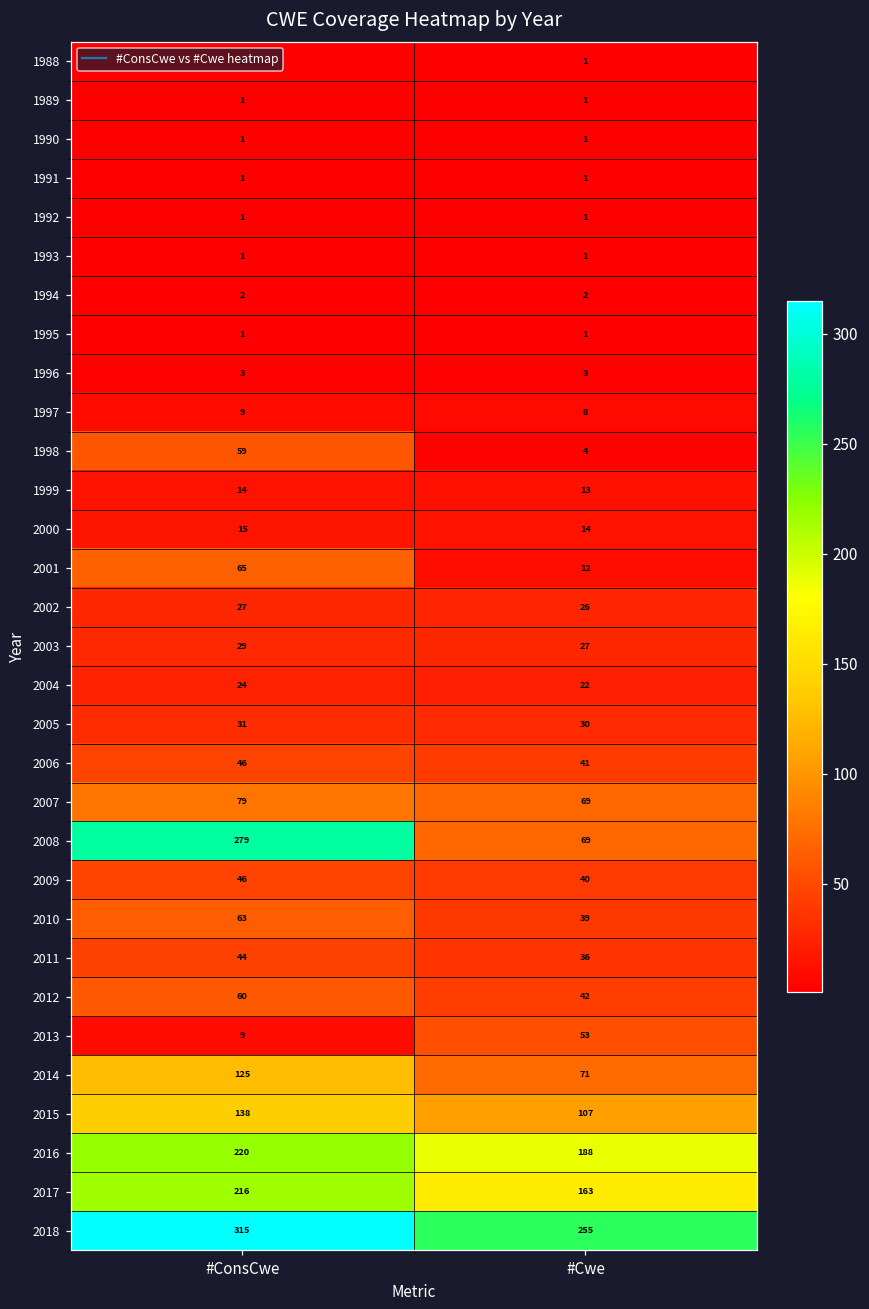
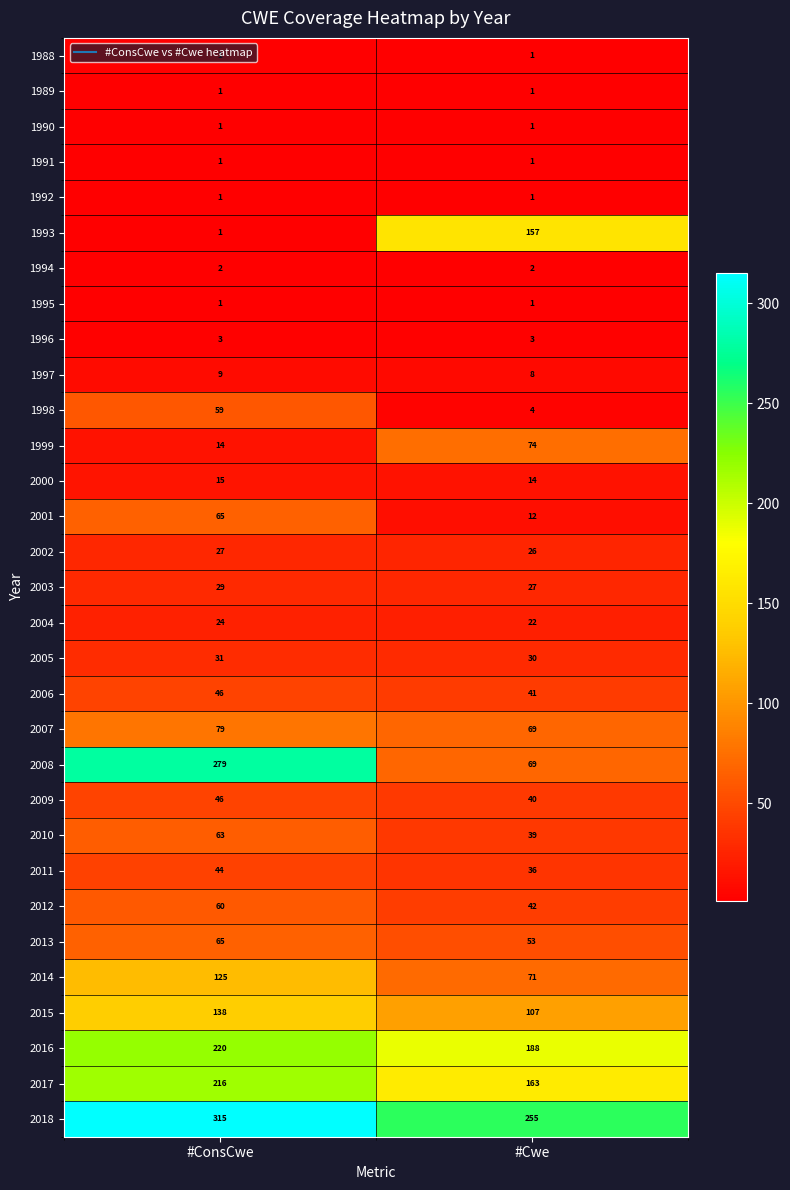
1993, #Cwe: 1 -> 157
1999, #Cwe: 13 -> 74
2013, #ConsCwe: 9 -> 65
